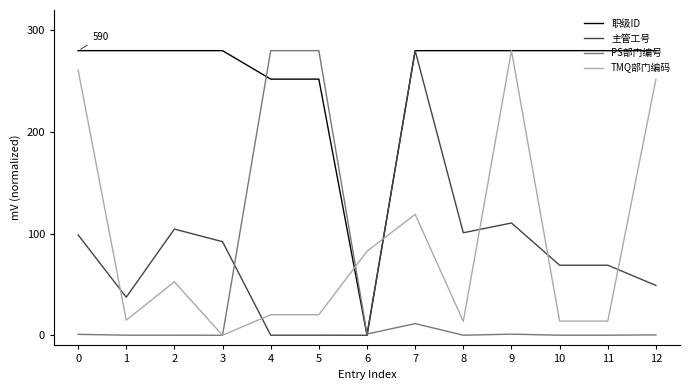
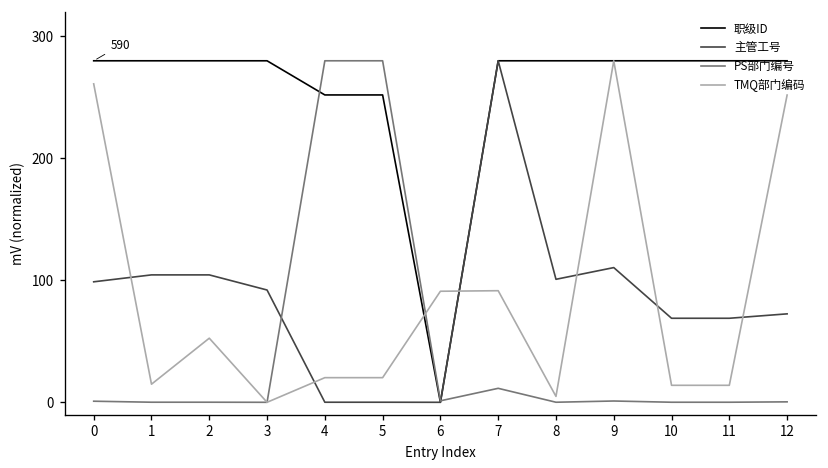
主管工号, 1: 37 -> 104
TMQ部门编码, 6: 83 -> 91
TMQ部门编码, 7: 119 -> 91
TMQ部门编码, 8: 14 -> 5
主管工号, 12: 49 -> 73
